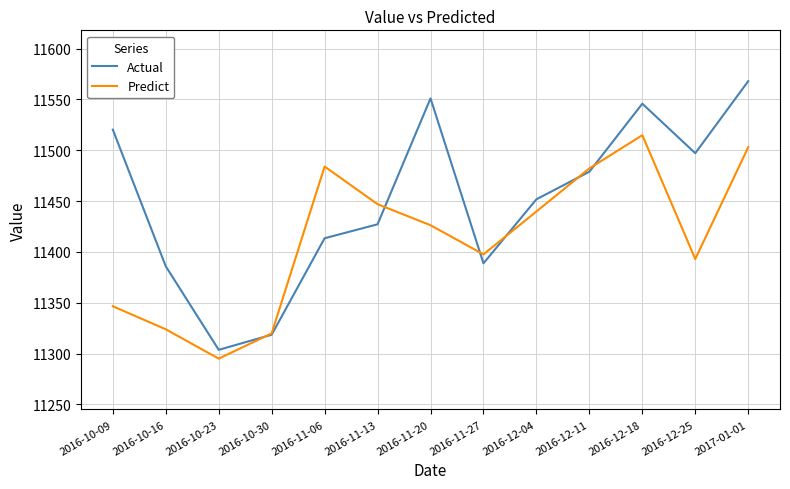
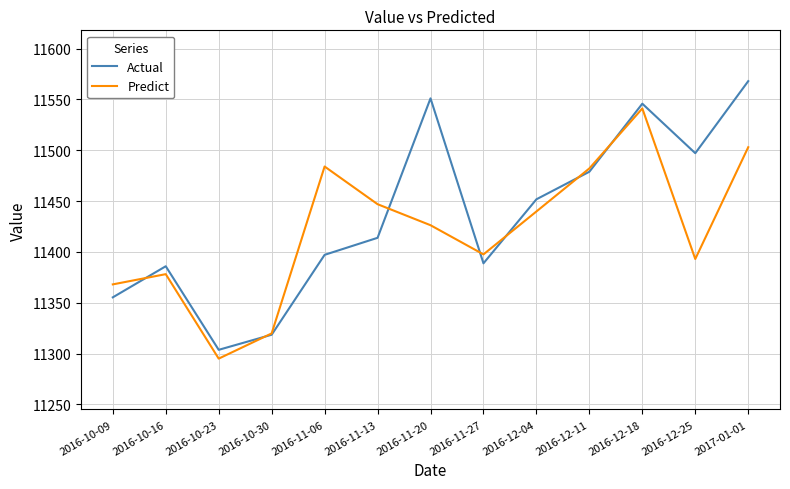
Actual, 2016-10-09: 11520 -> 11355
Predict, 2016-10-09: 11347 -> 11368
Predict, 2016-10-16: 11324 -> 11378
Actual, 2016-11-06: 11413 -> 11397
Actual, 2016-11-13: 11427 -> 11414
Predict, 2016-12-18: 11515 -> 11541
